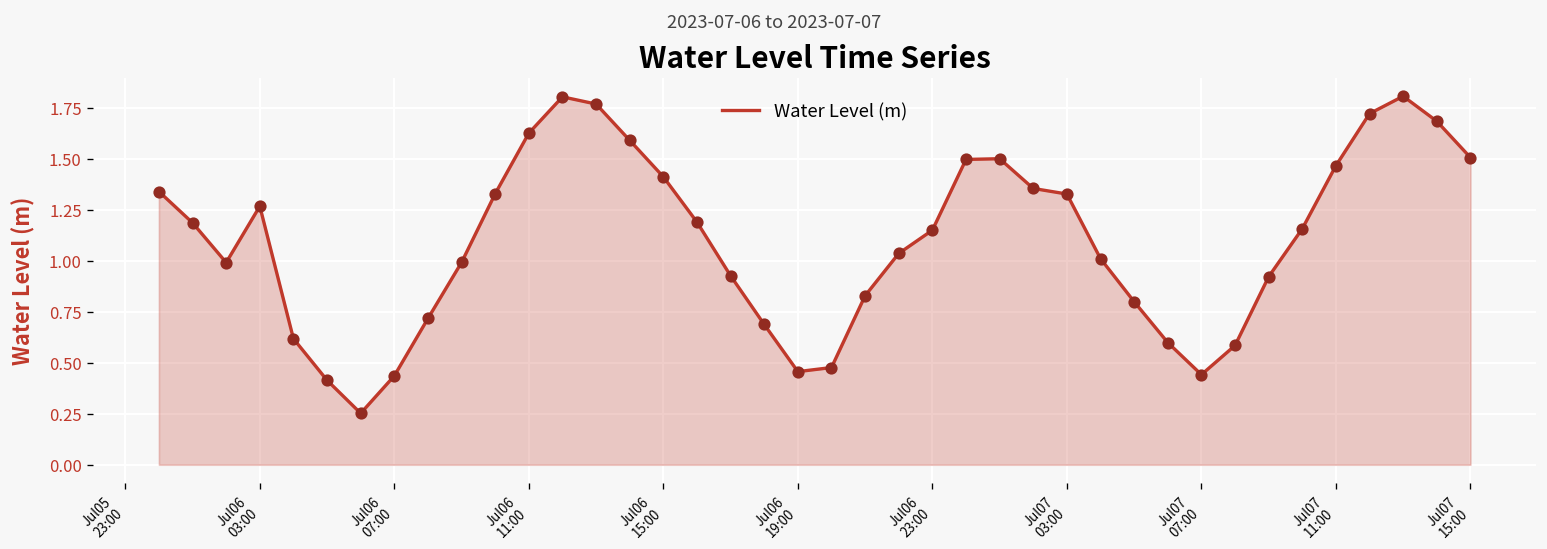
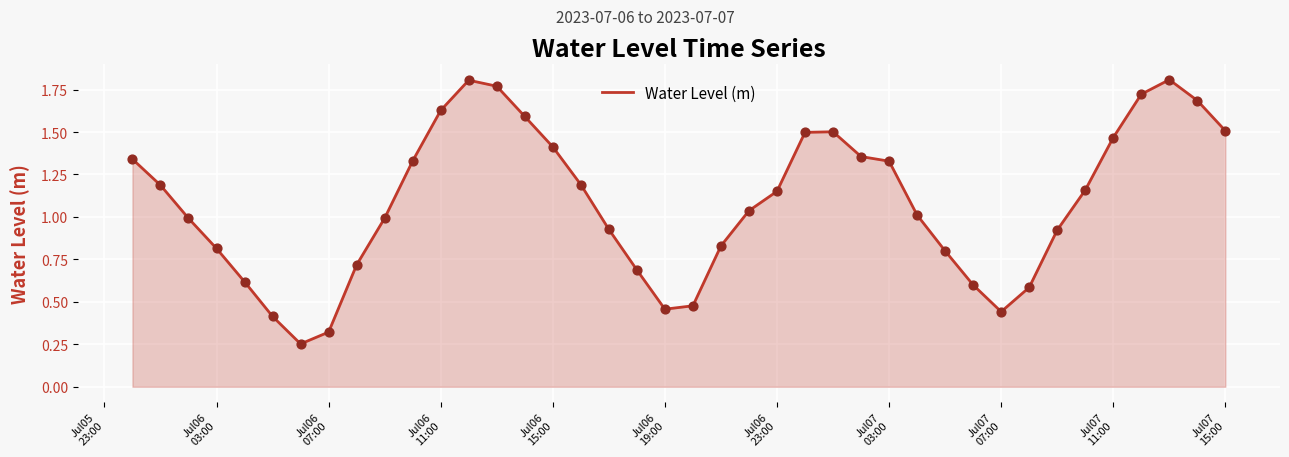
Jul06 03:00: 1.27 -> 0.81
Jul06 07:00: 0.44 -> 0.32
